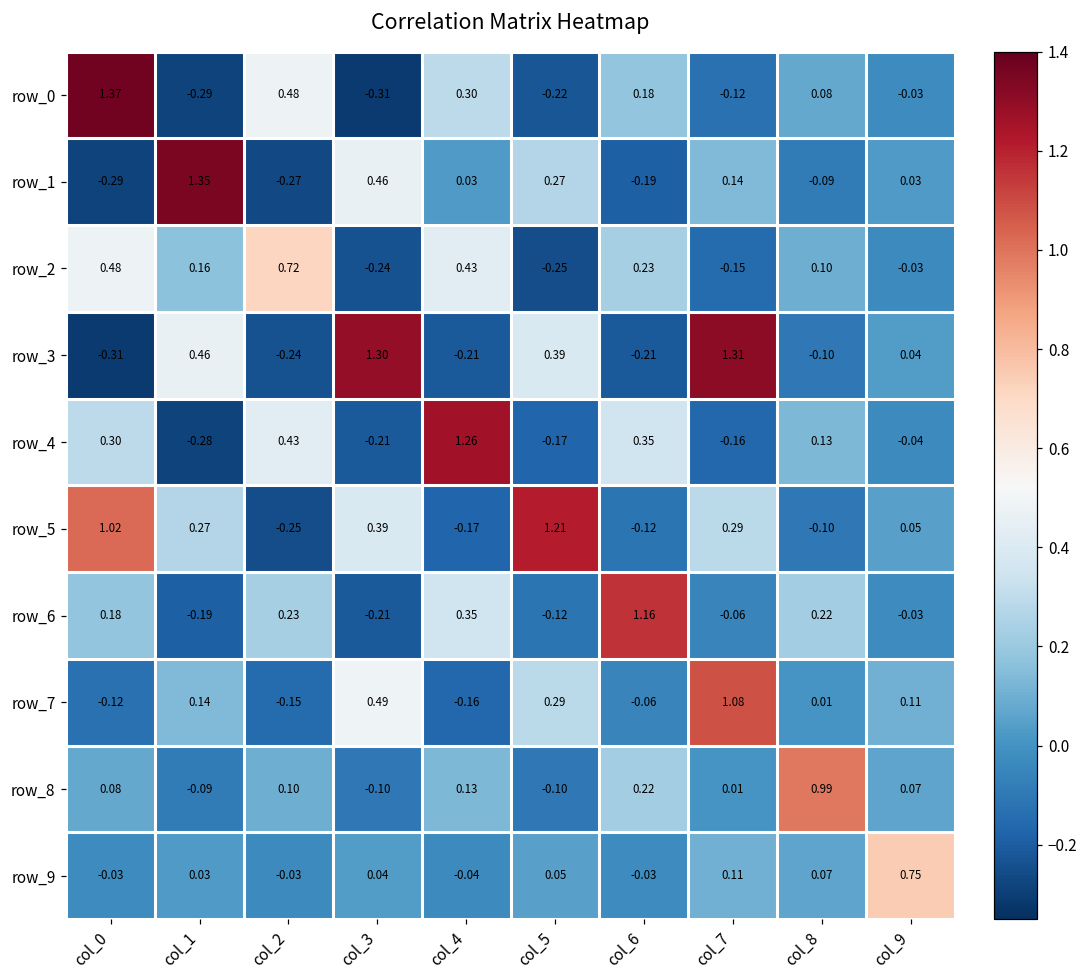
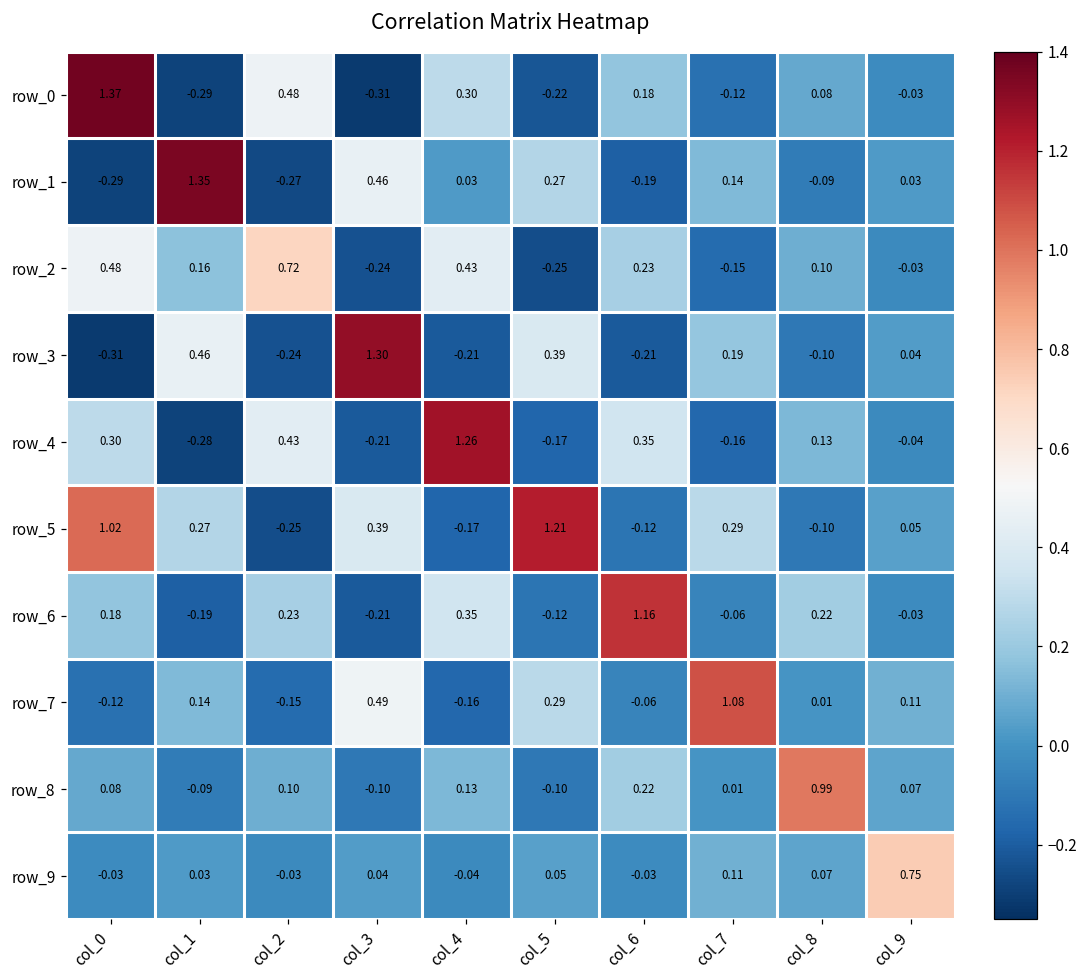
row_3, col_7: 1.31 -> 0.19
